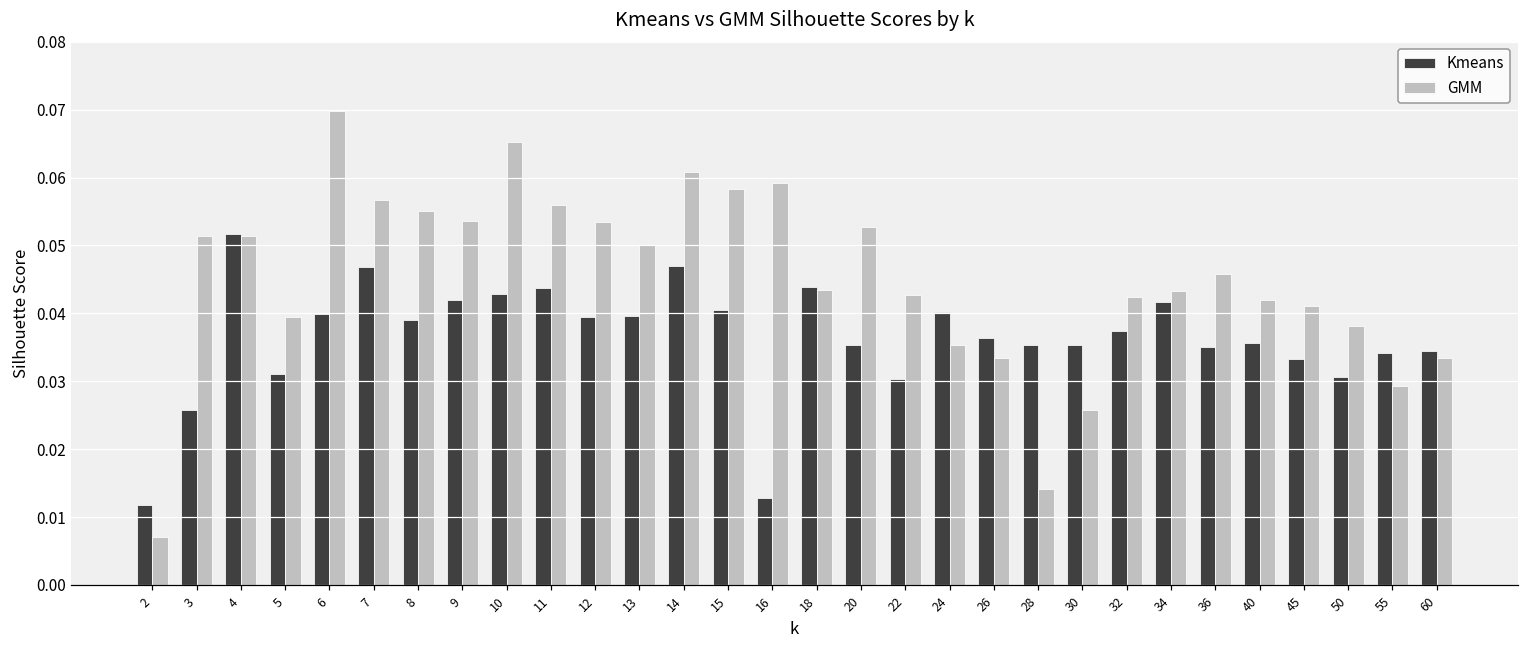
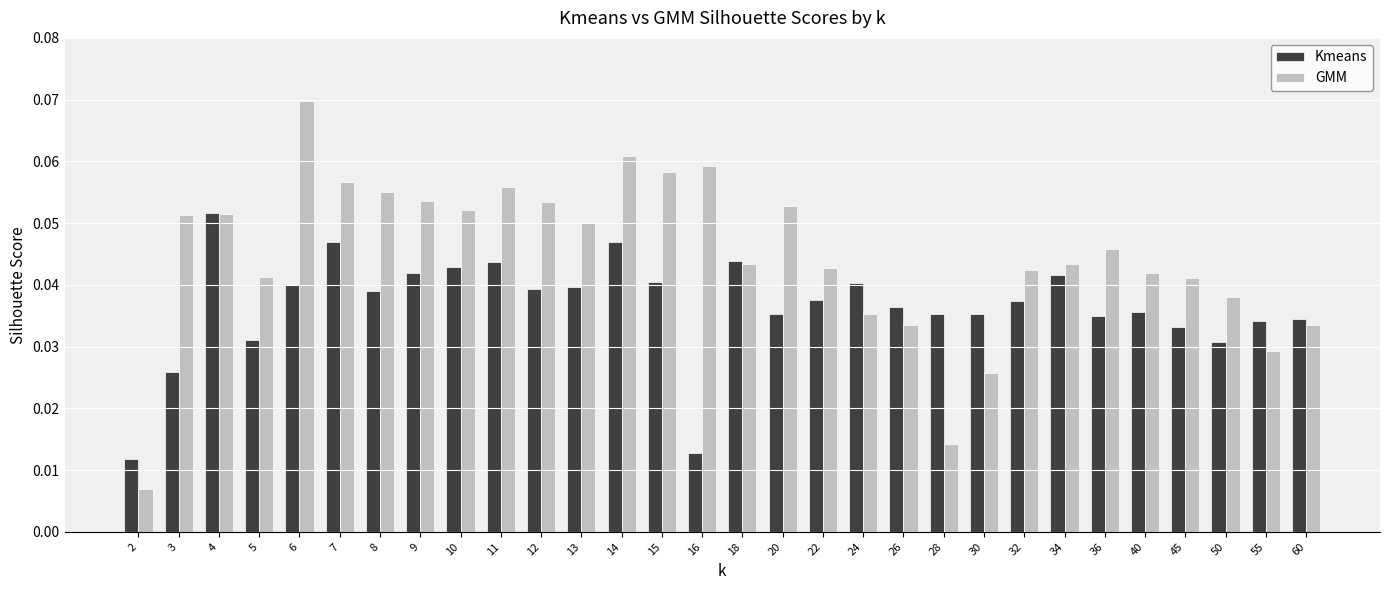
GMM, 5: 0.040 -> 0.041
GMM, 10: 0.065 -> 0.052
Kmeans, 22: 0.030 -> 0.038
